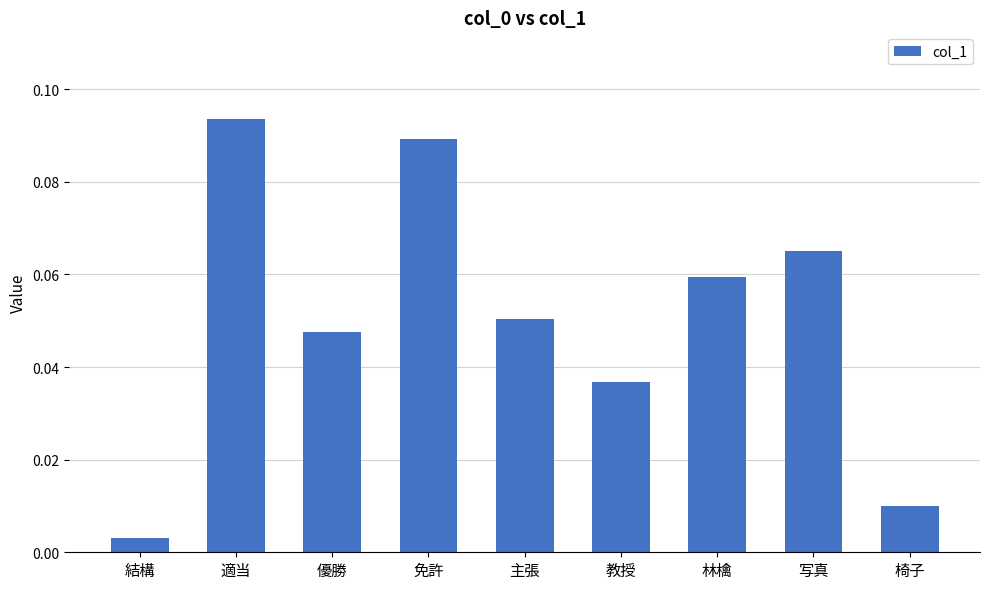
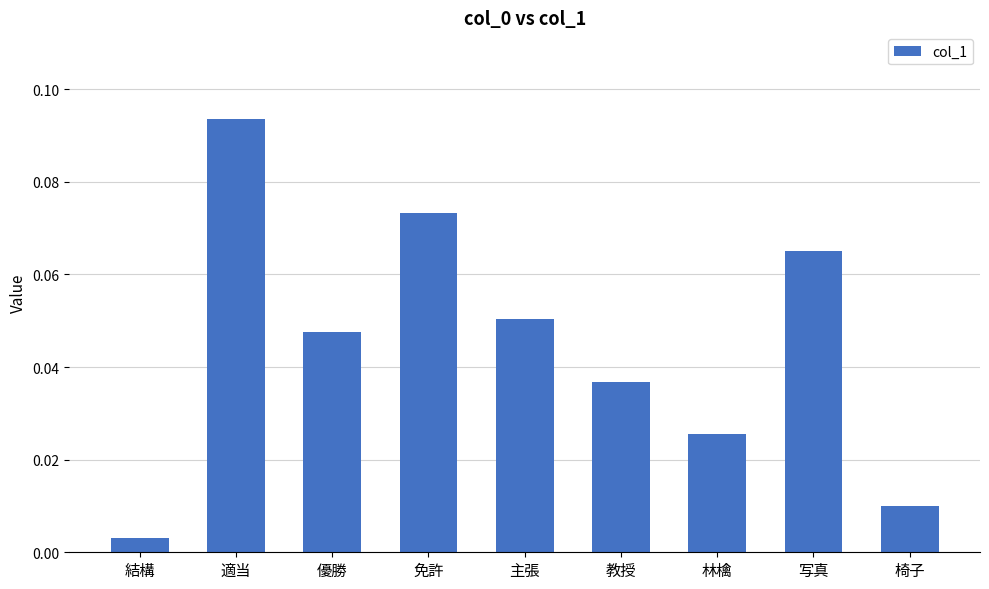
免許: 0.089 -> 0.073
林檎: 0.060 -> 0.026
